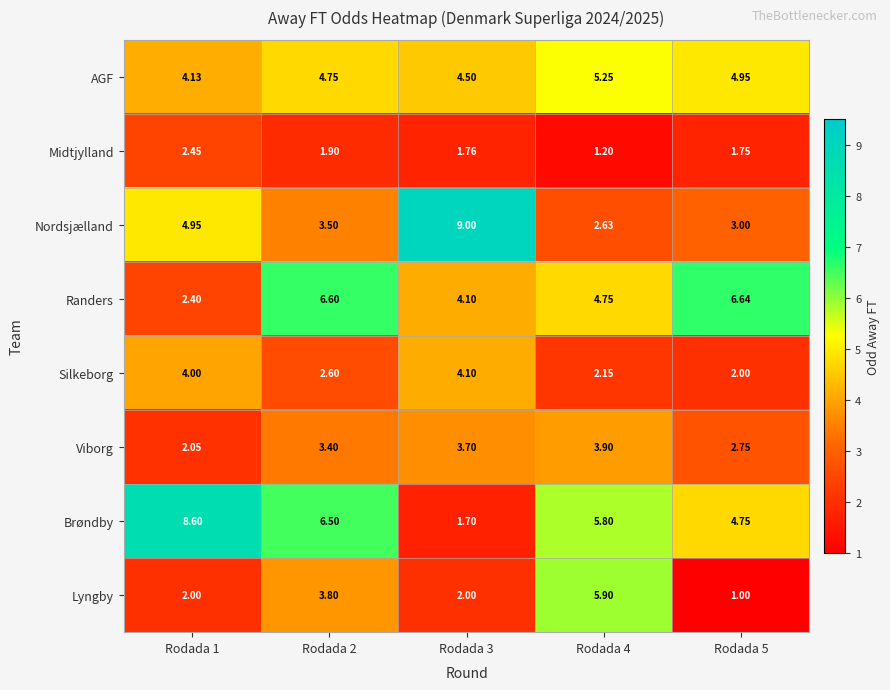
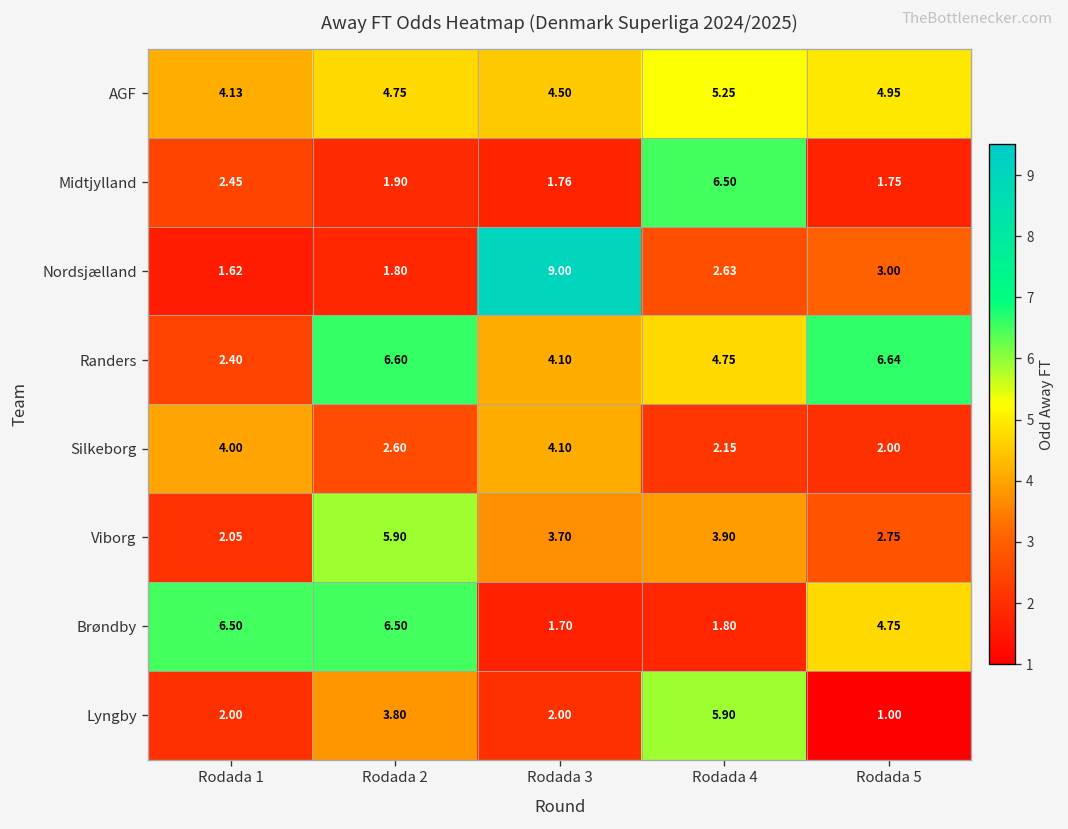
Midtjylland, Rodada 4: 1.20 -> 6.50
Nordsjælland, Rodada 1: 4.95 -> 1.62
Nordsjælland, Rodada 2: 3.50 -> 1.80
Viborg, Rodada 2: 3.40 -> 5.90
Brøndby, Rodada 1: 8.60 -> 6.50
Brøndby, Rodada 4: 5.80 -> 1.80
